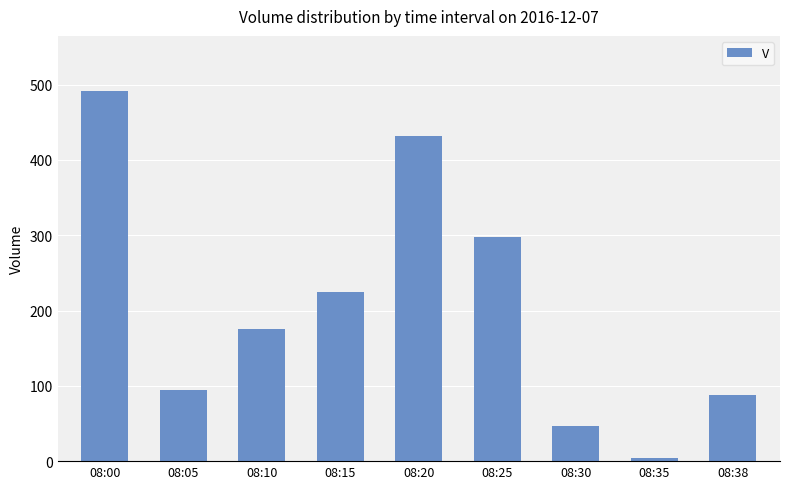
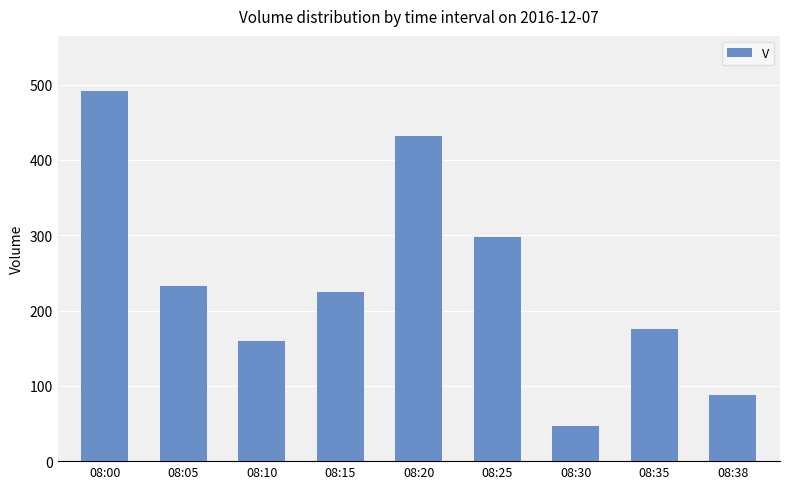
08:05: 100 -> 230
08:10: 180 -> 160
08:35: 0 -> 180
